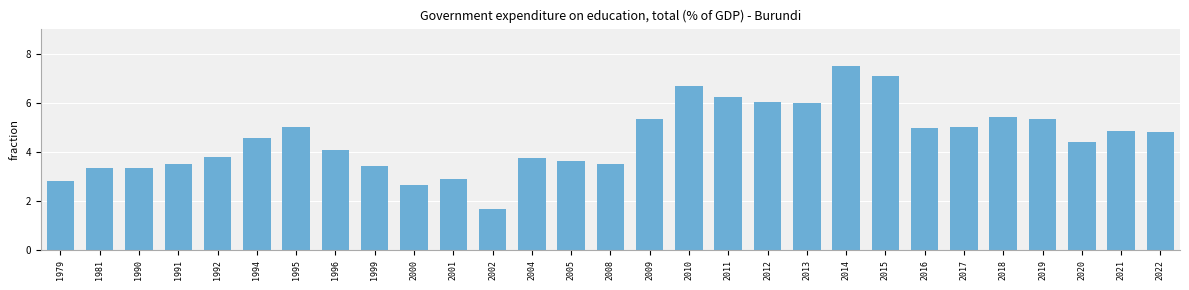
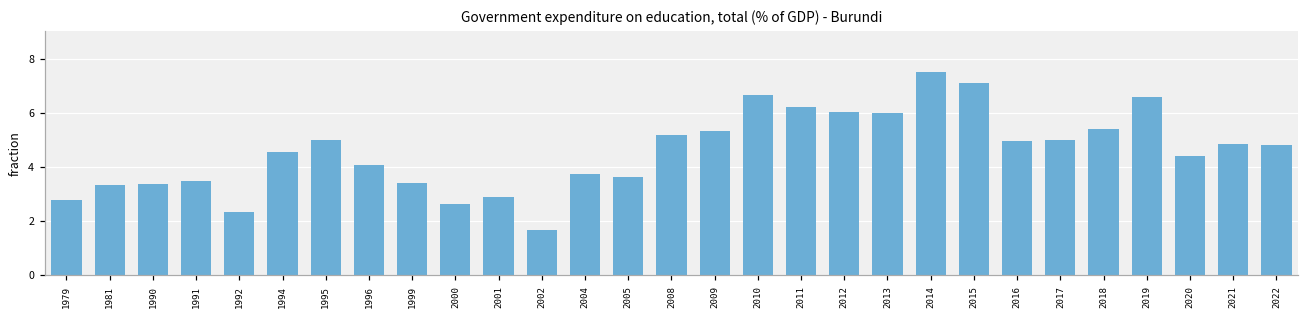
1992: 3.8 -> 2.3
2008: 3.5 -> 5.2
2019: 5.3 -> 6.6
